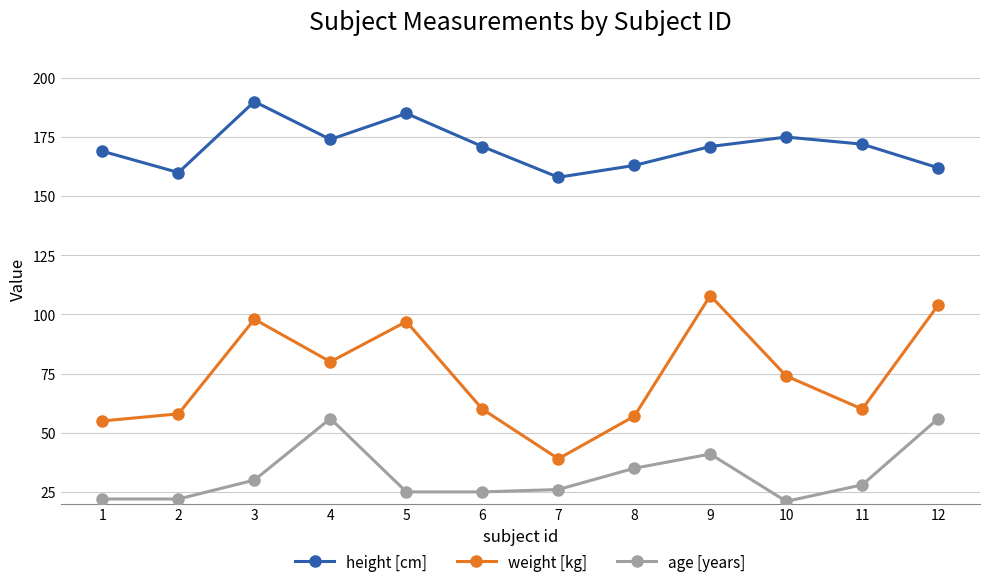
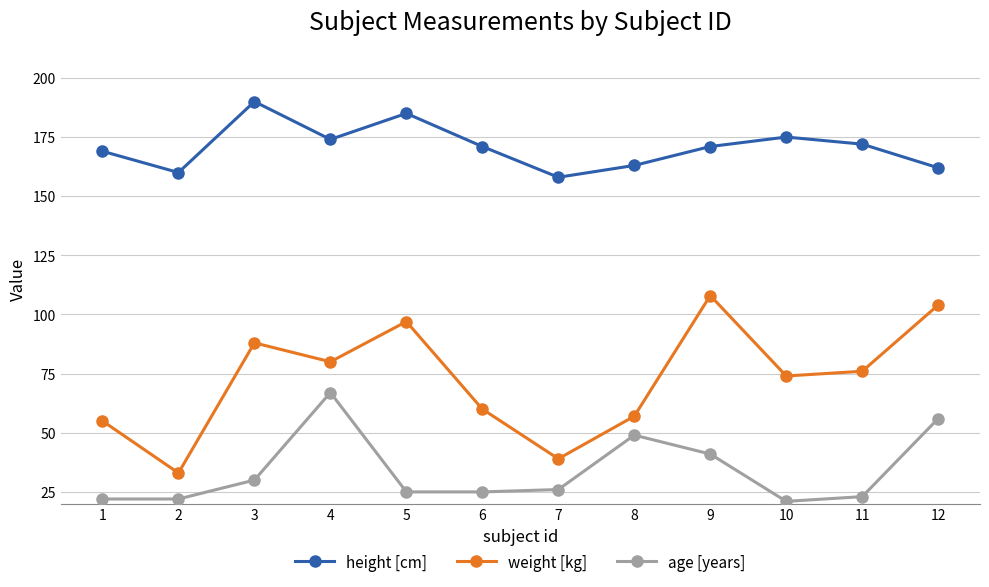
weight [kg], 2: 58 -> 33
weight [kg], 3: 98 -> 88
age [years], 4: 56 -> 67
age [years], 8: 35 -> 49
weight [kg], 11: 60 -> 76
age [years], 11: 28 -> 23
